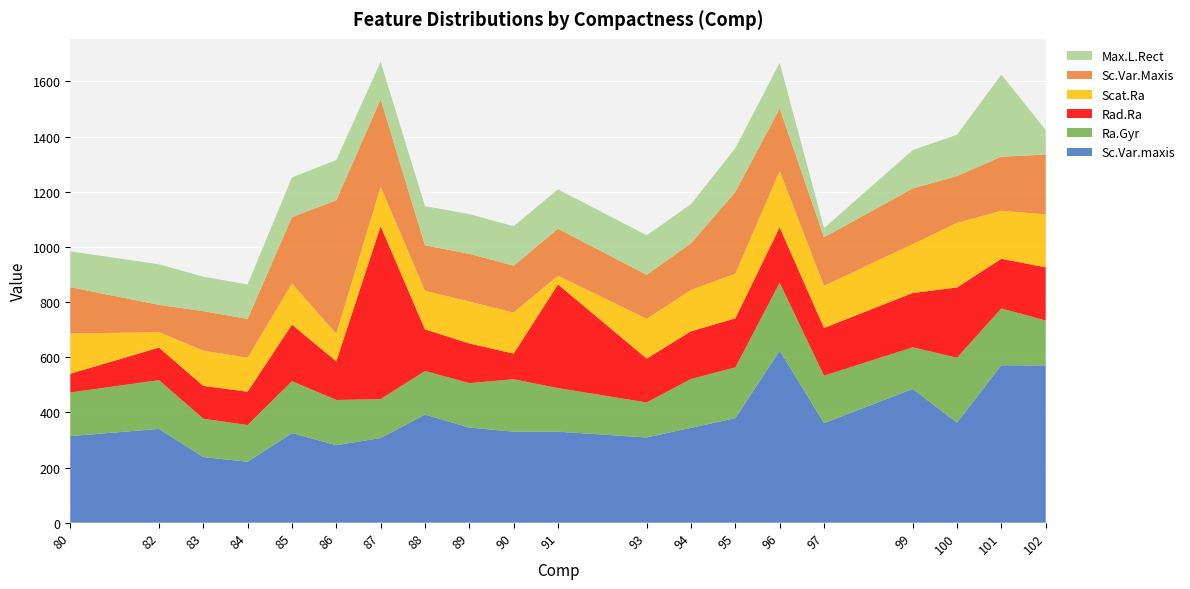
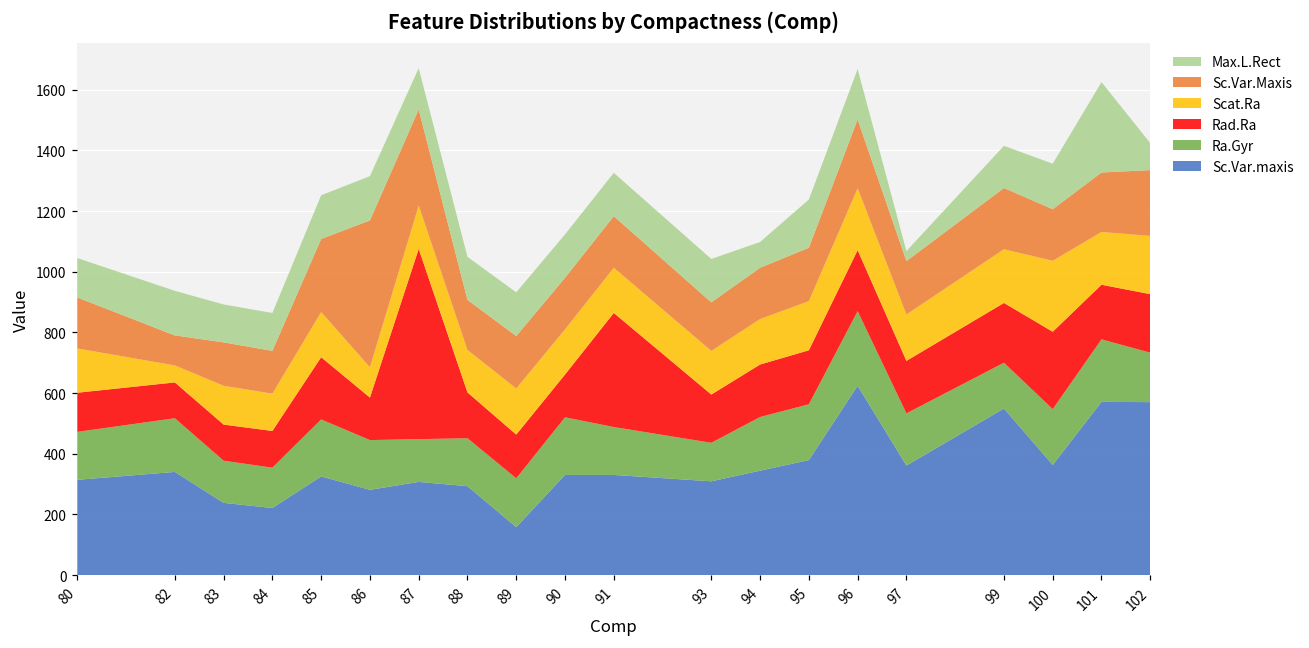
Rad.Ra, 80: 70 -> 130
Sc.Var.maxis, 88: 390 -> 290
Sc.Var.maxis, 89: 350 -> 160
Rad.Ra, 90: 90 -> 140
Scat.Ra, 91: 30 -> 150
Max.L.Rect, 94: 140 -> 90
Sc.Var.Maxis, 95: 300 -> 180
Sc.Var.maxis, 99: 490 -> 550
Ra.Gyr, 100: 240 -> 180
